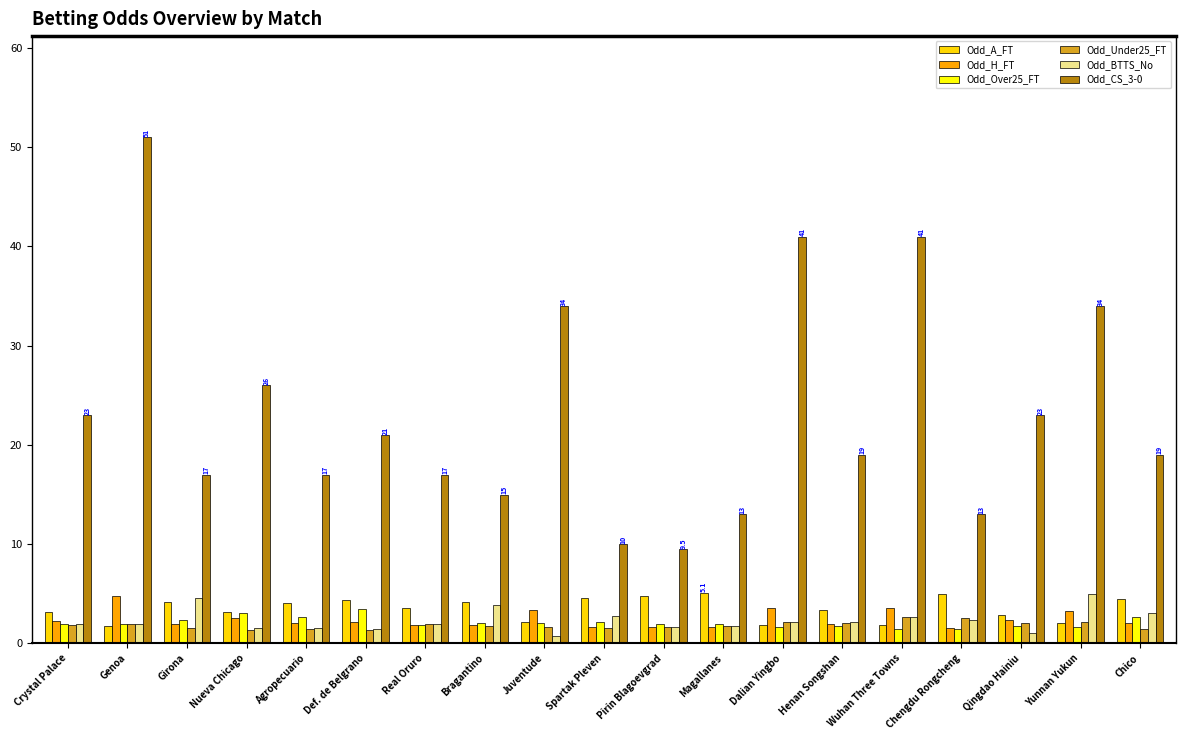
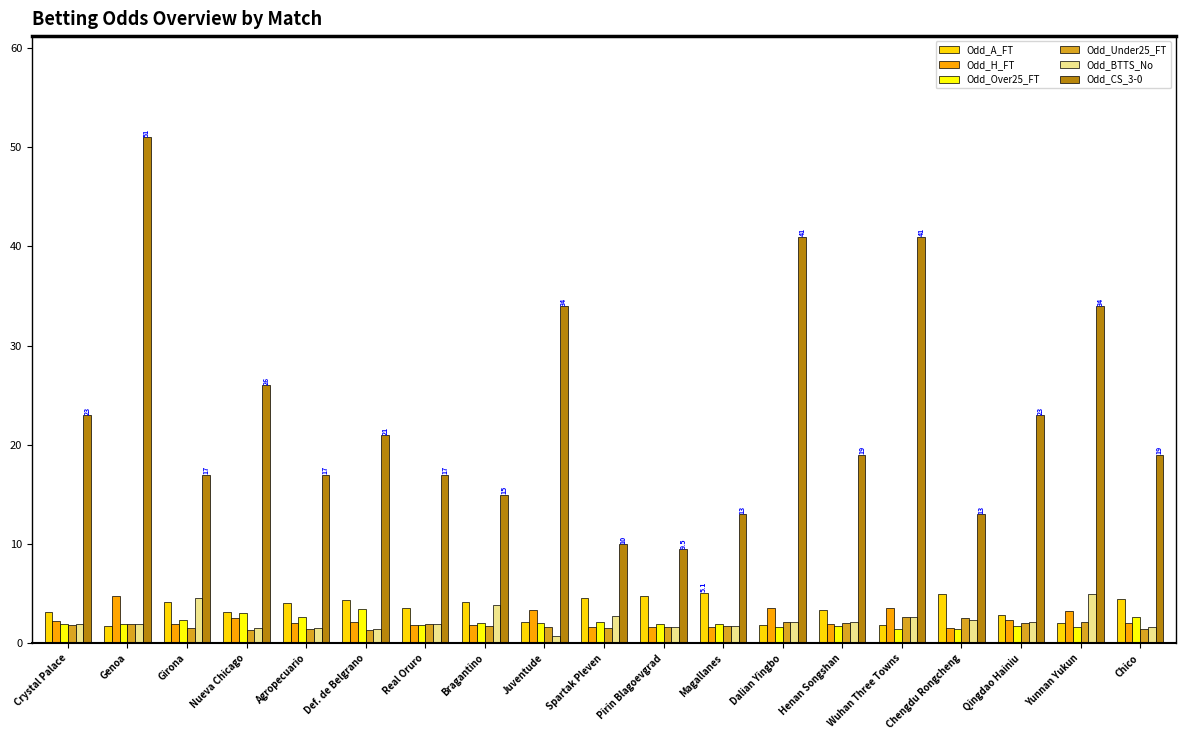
Odd_BTTS_No, Qingdao Hainiu: 1 -> 2
Odd_BTTS_No, Chico: 3 -> 2
